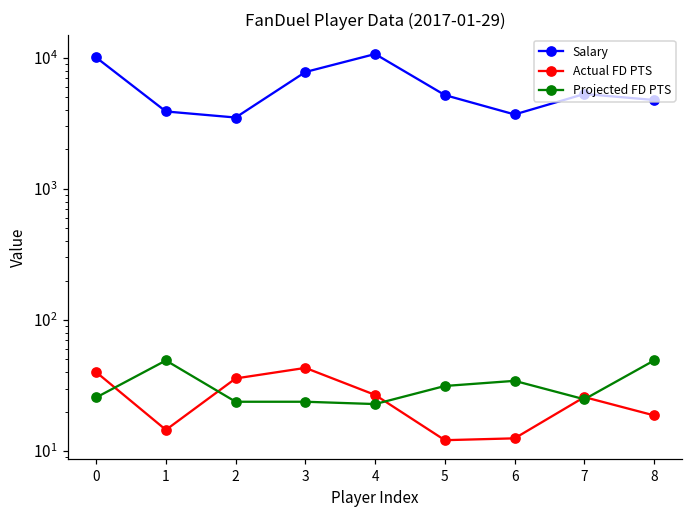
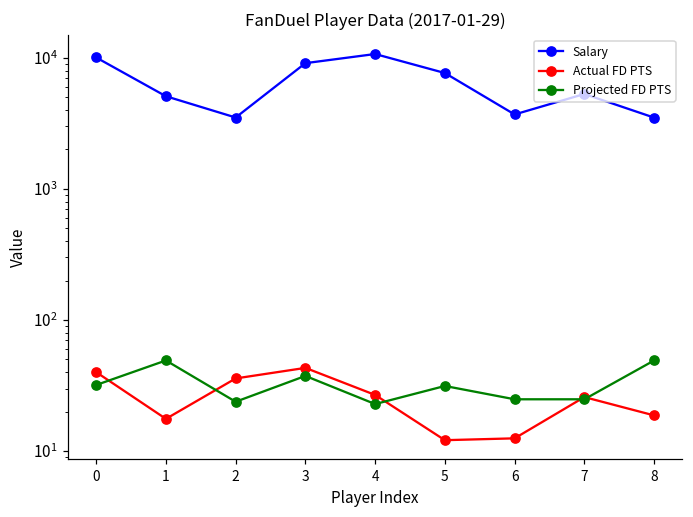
Projected FD PTS, 0: 26 -> 32
Salary, 1: 3900 -> 5100
Actual FD PTS, 1: 15 -> 18
Salary, 3: 8000 -> 9000
Projected FD PTS, 3: 24 -> 37
Salary, 5: 5000 -> 8000
Projected FD PTS, 6: 34 -> 25
Salary, 8: 4800 -> 3500
